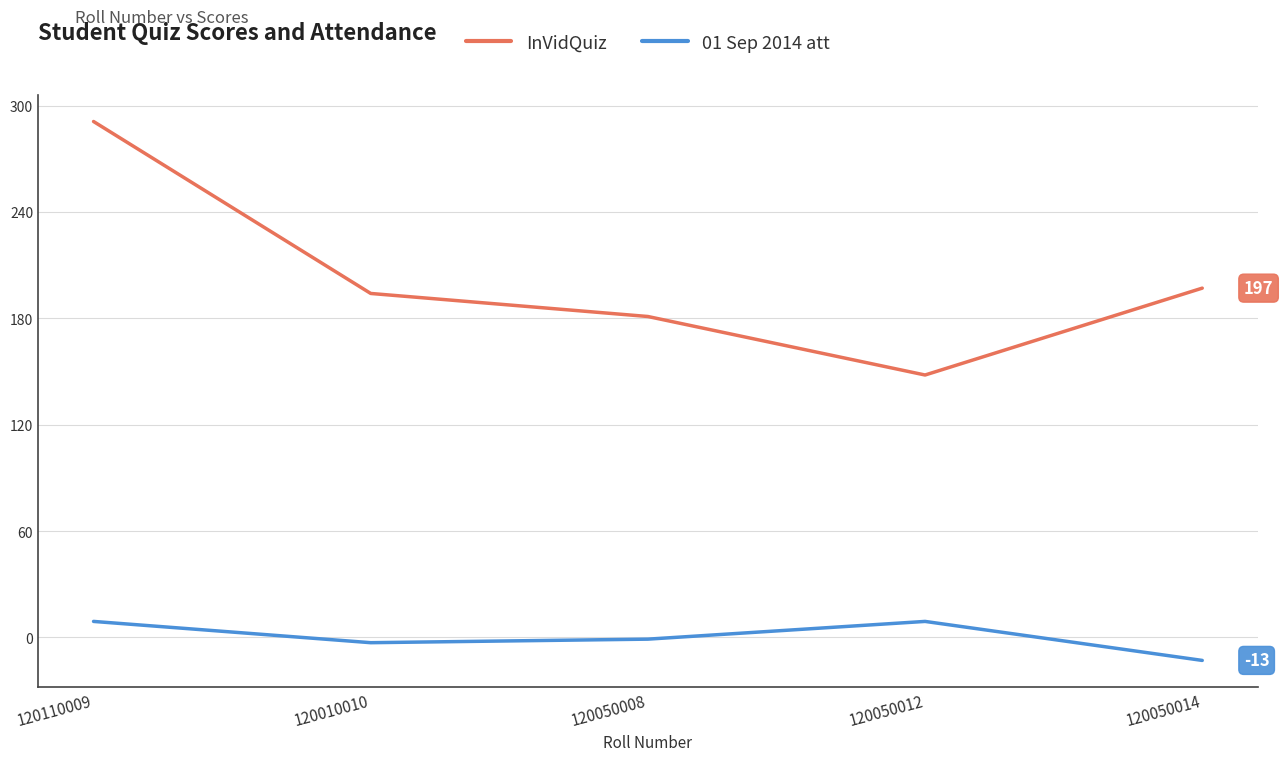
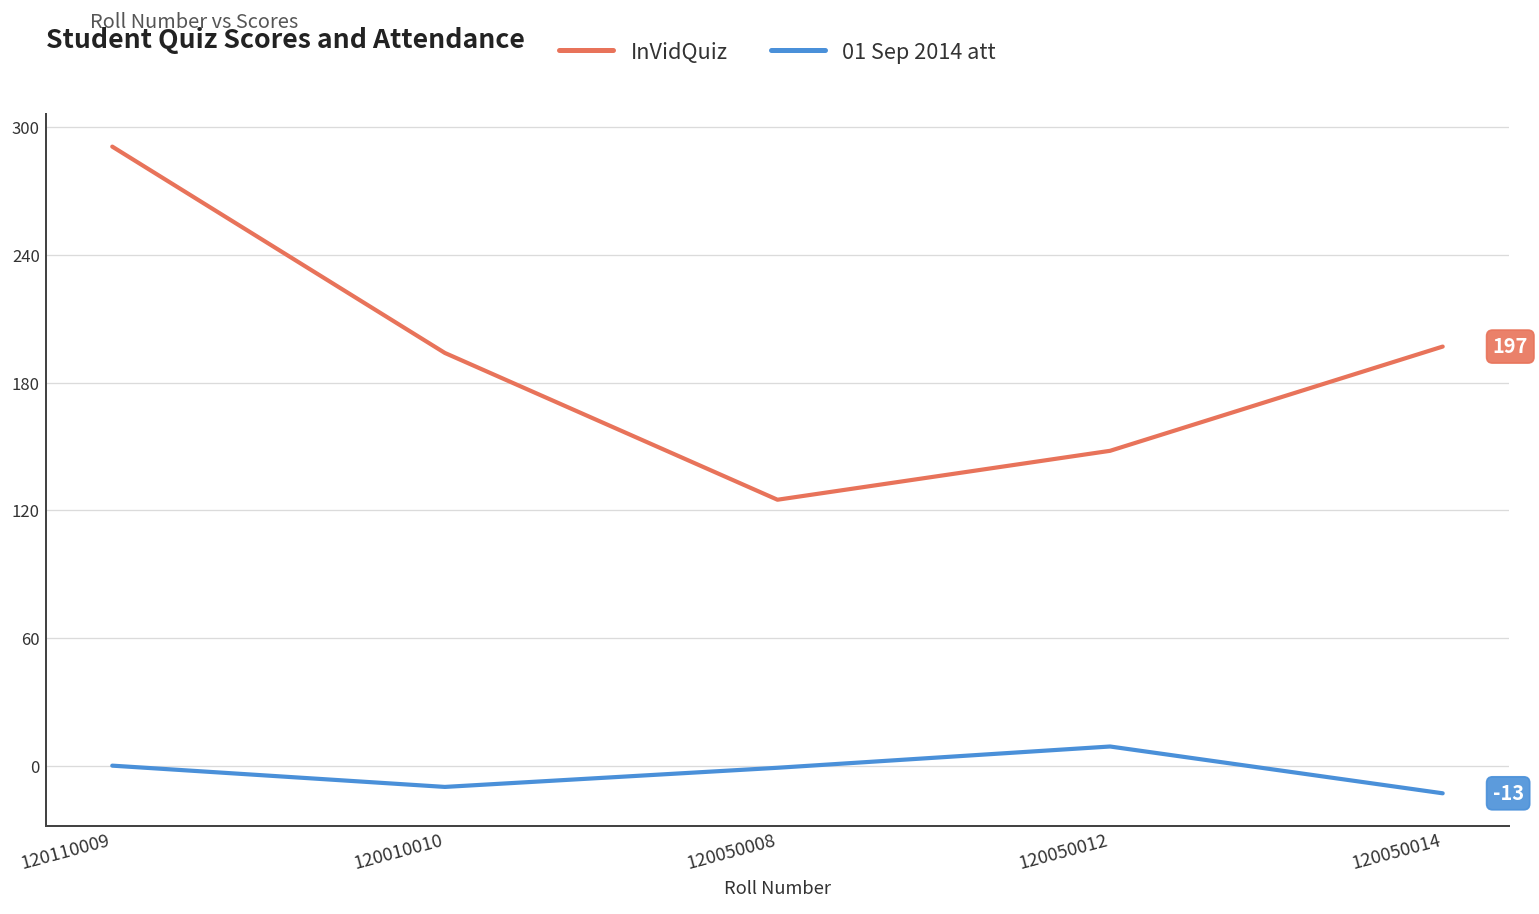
01 Sep 2014 att, 120110009: 9 -> 0
01 Sep 2014 att, 120010010: -3 -> -10
InVidQuiz, 120050008: 181 -> 125
